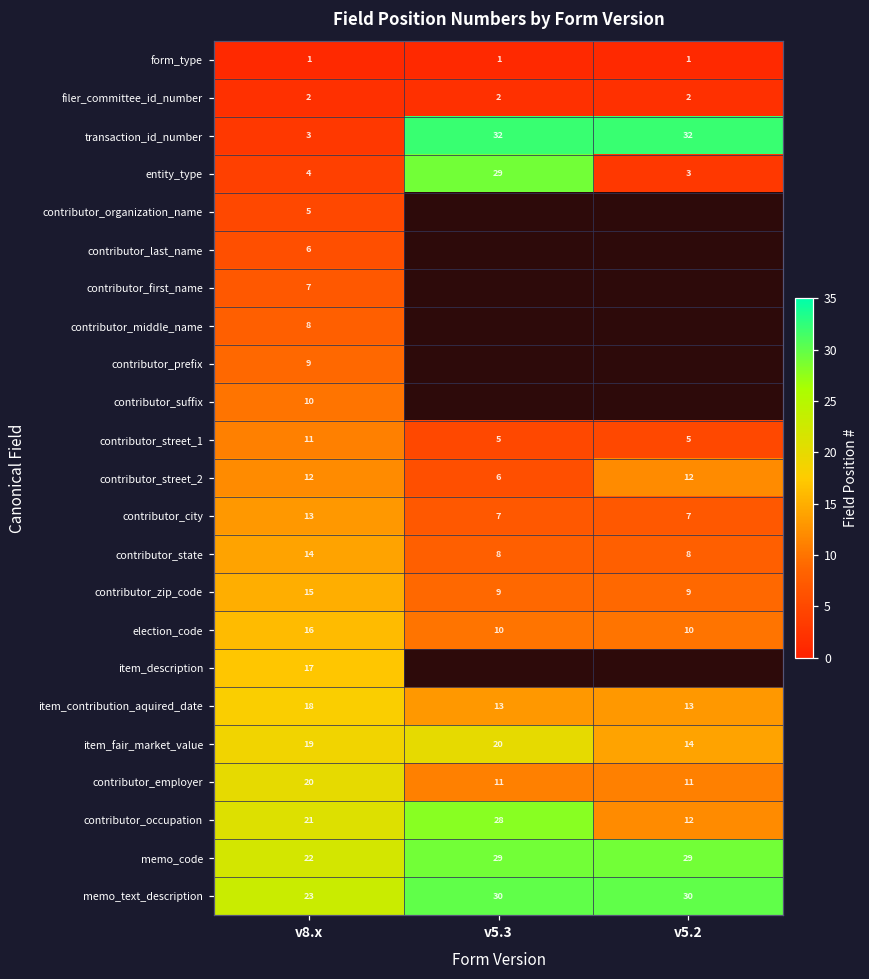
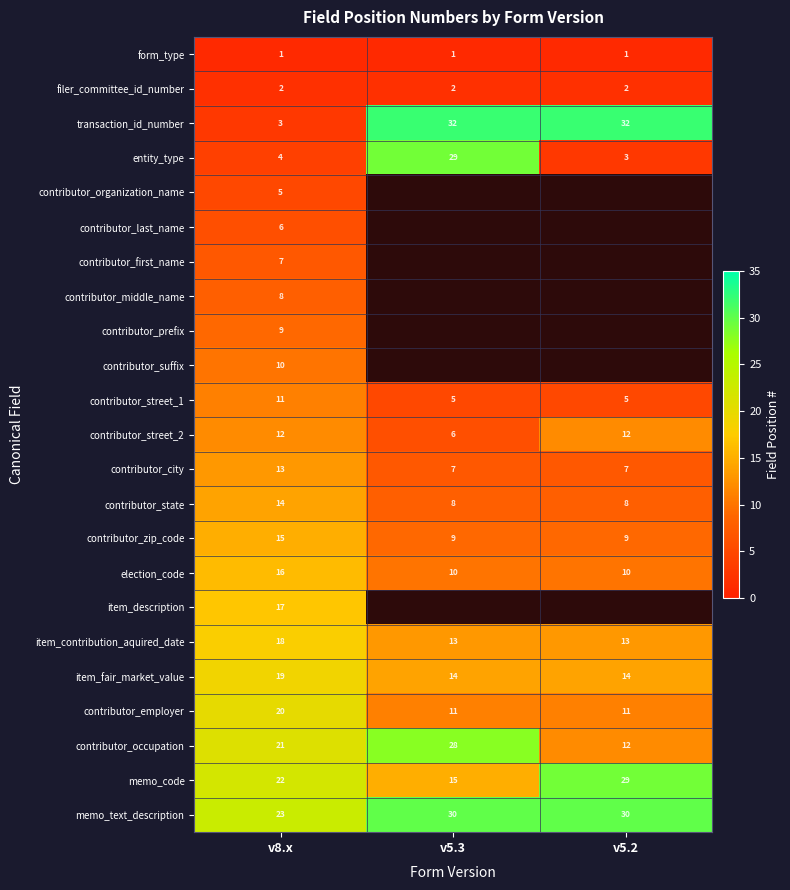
item_fair_market_value, v5.3: 20 -> 14
memo_code, v5.3: 29 -> 15
